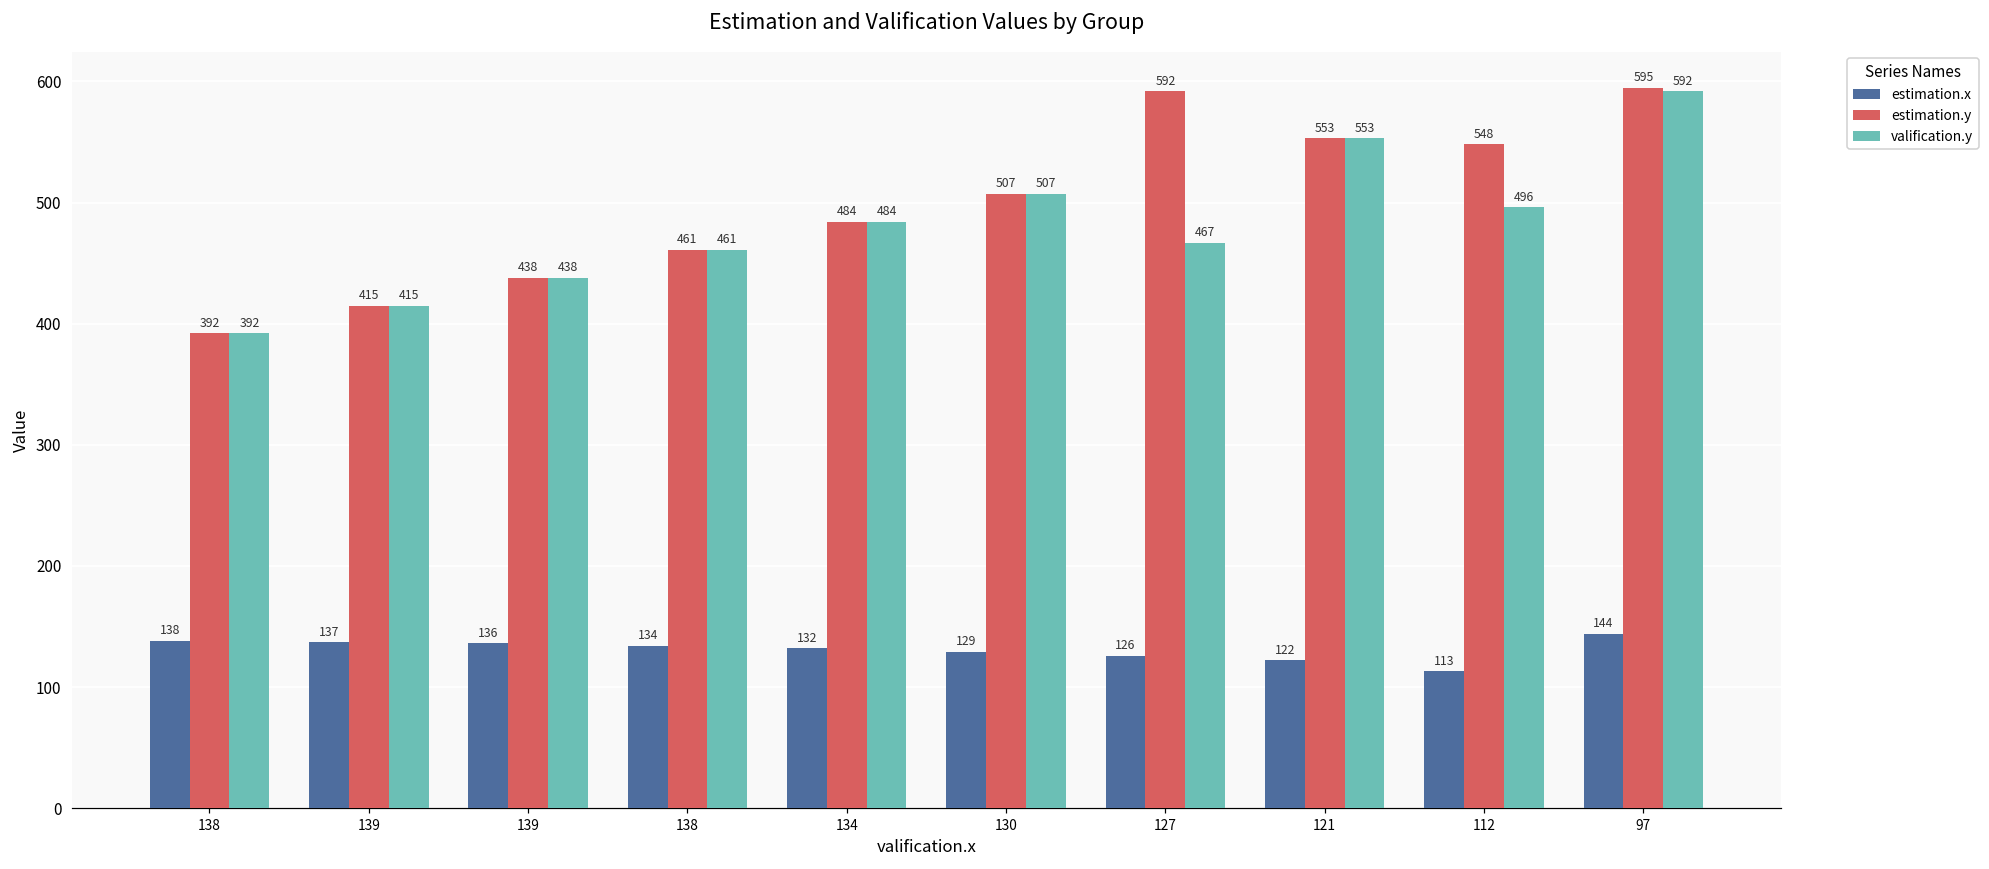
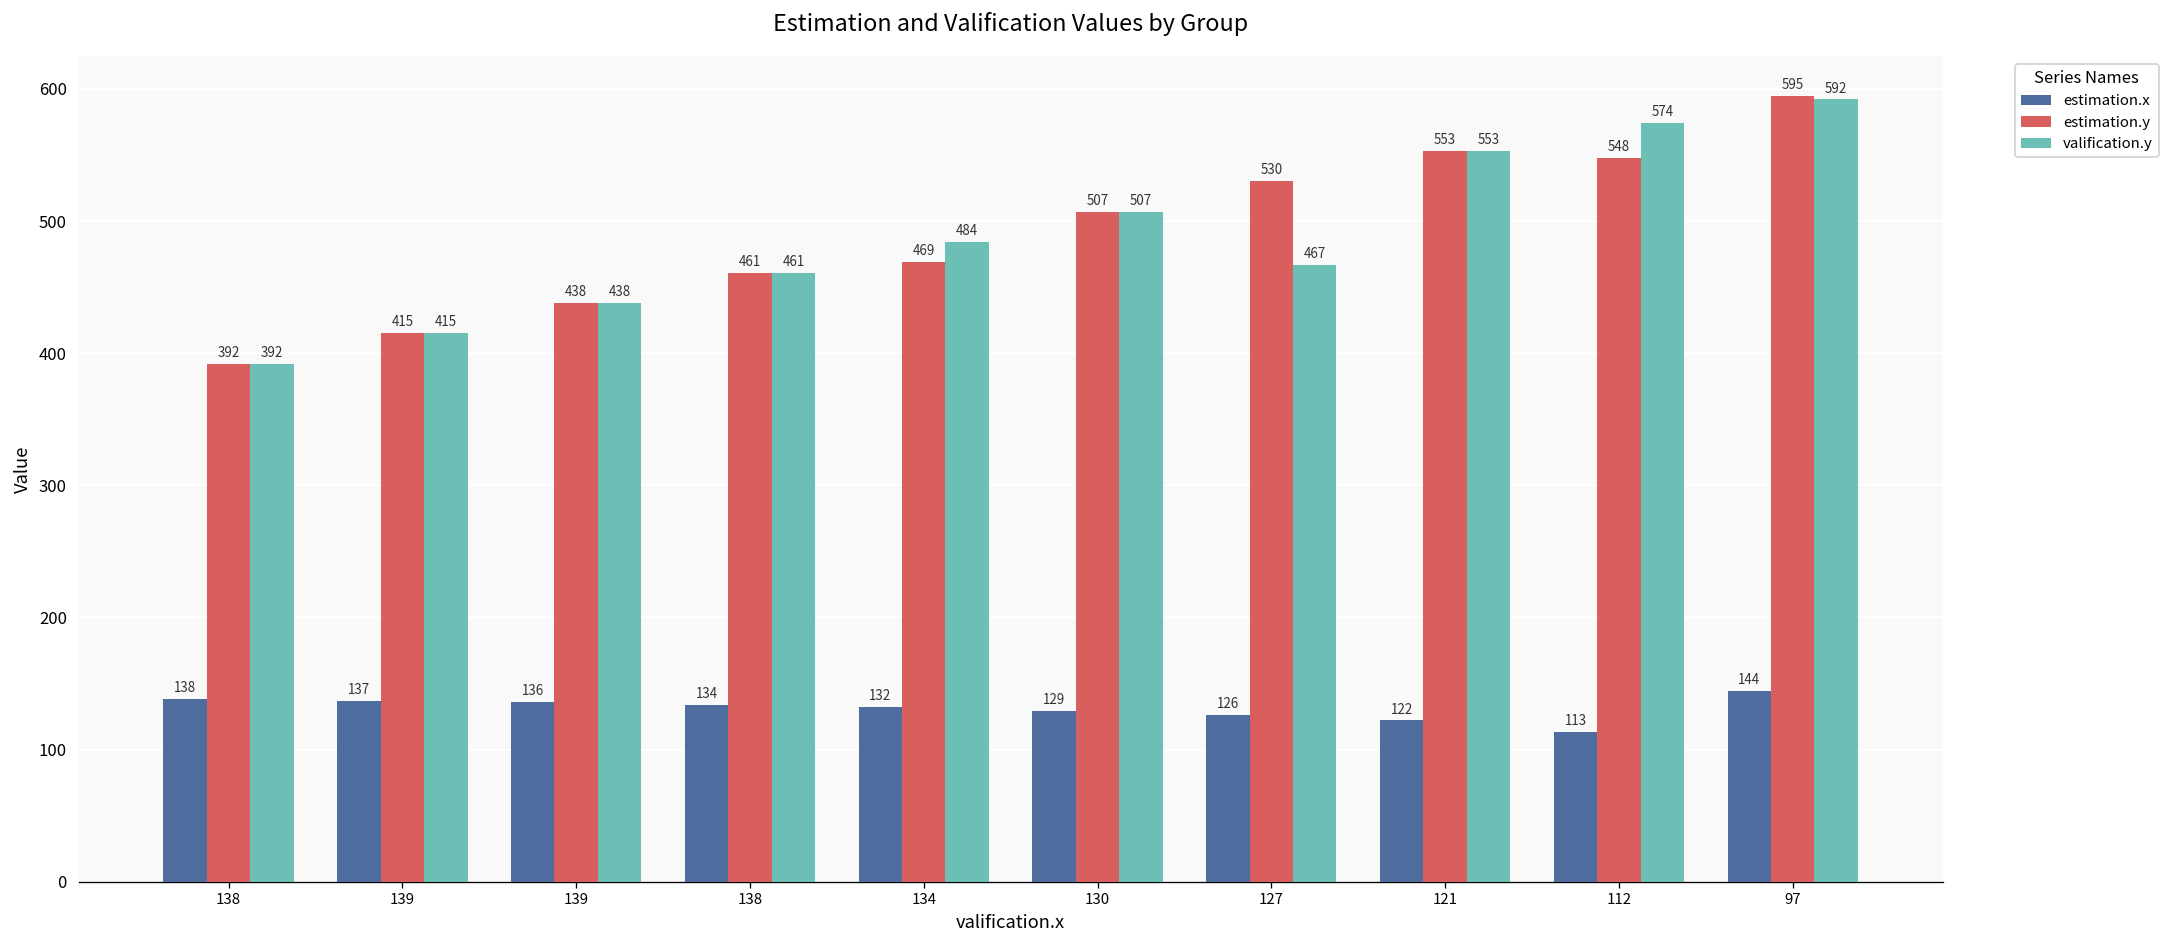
estimation.y, 134: 484 -> 469
estimation.y, 127: 592 -> 530
valification.y, 112: 496 -> 574
